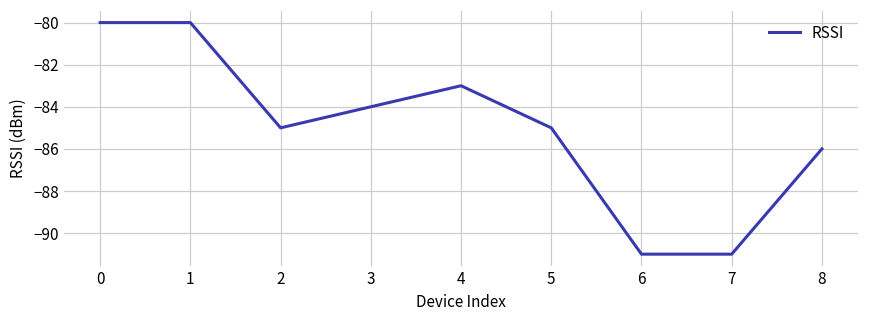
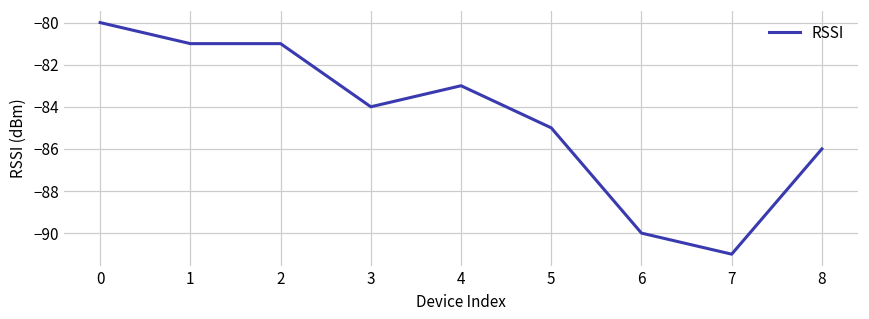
1: -80 -> -81
2: -85 -> -81
6: -91 -> -90
